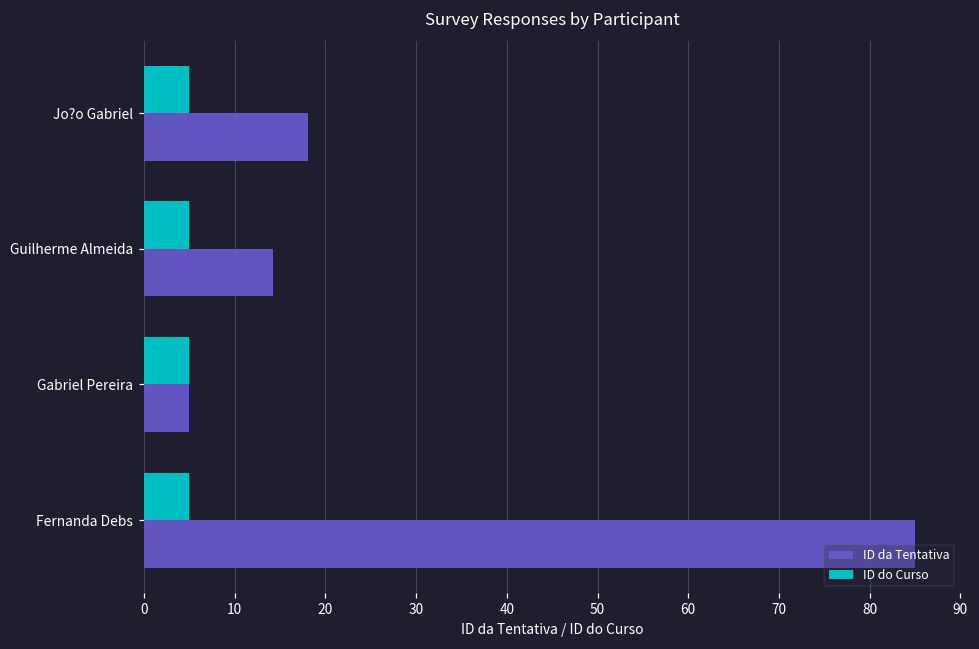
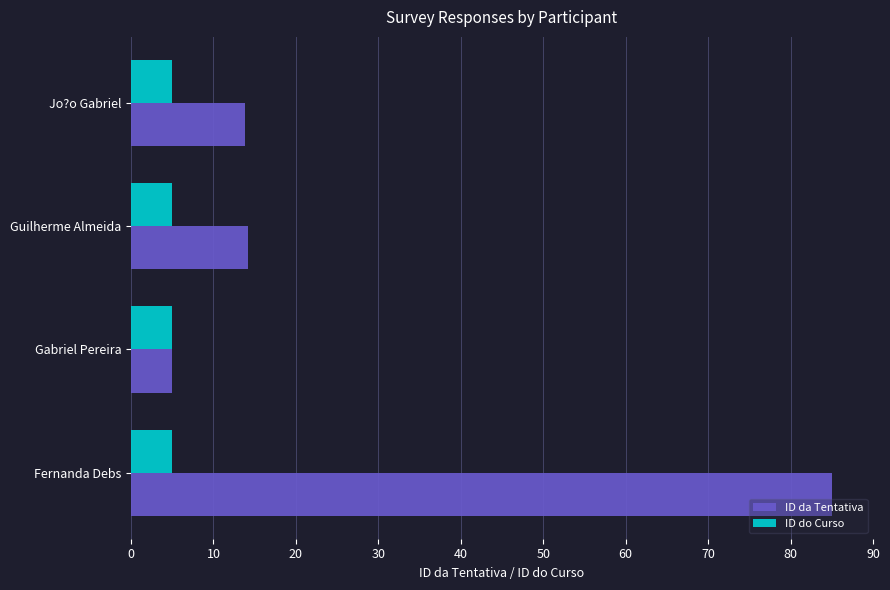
ID da Tentativa, Jo?o Gabriel: 18 -> 14
